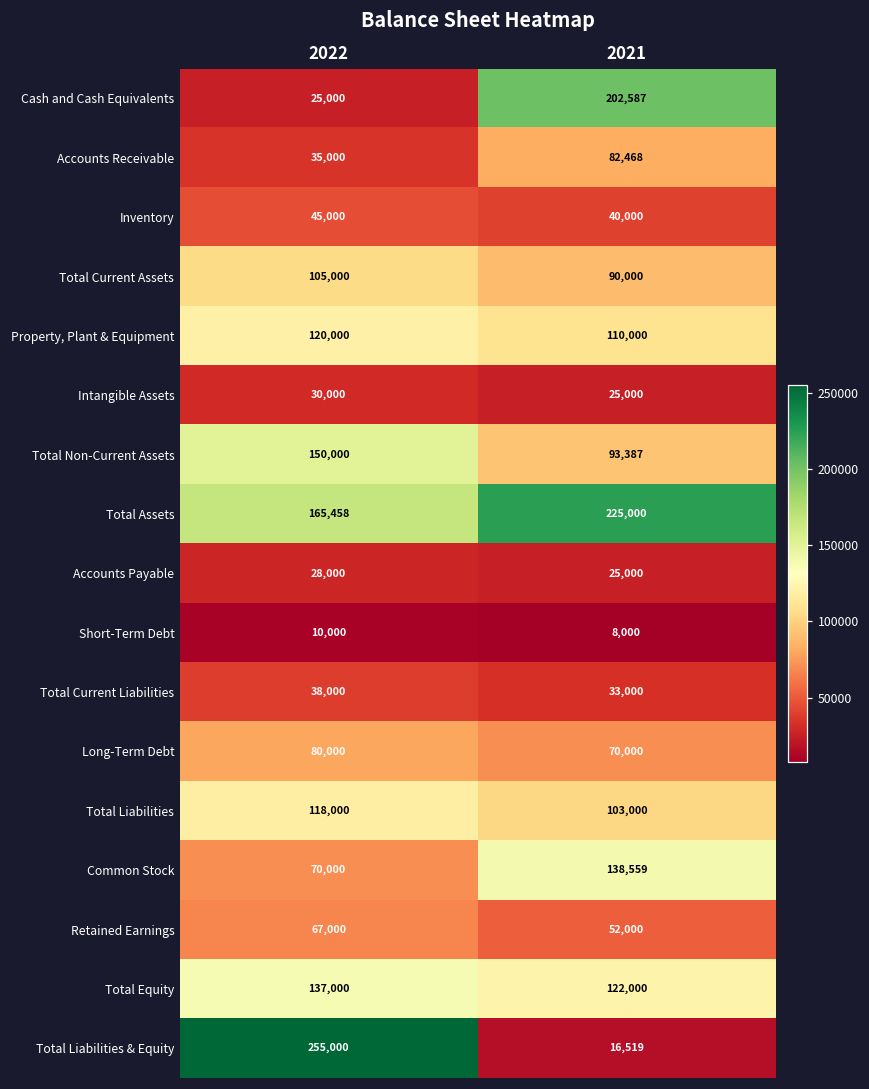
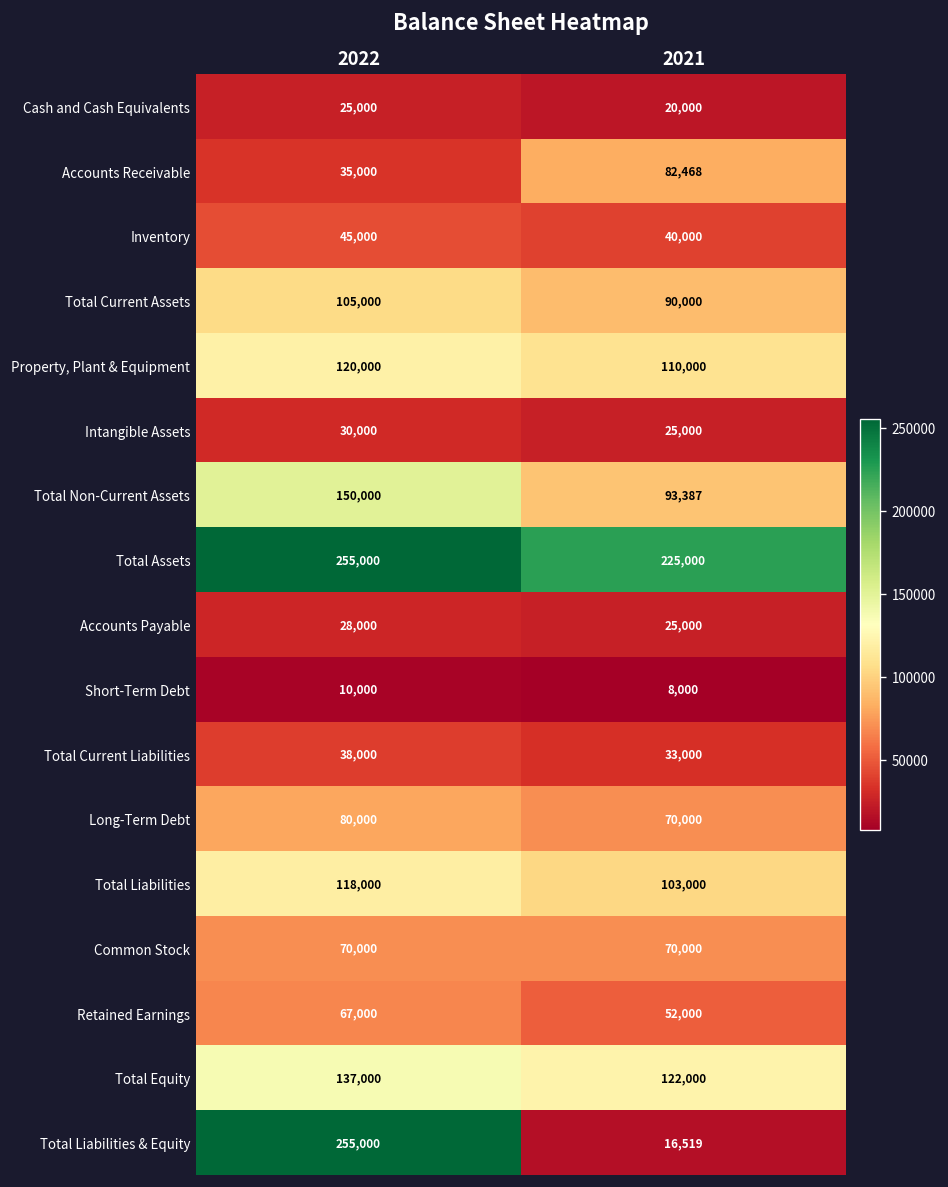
Cash and Cash Equivalents, 2021: 202,587 -> 20,000
Total Assets, 2022: 165,458 -> 255,000
Common Stock, 2021: 138,559 -> 70,000
